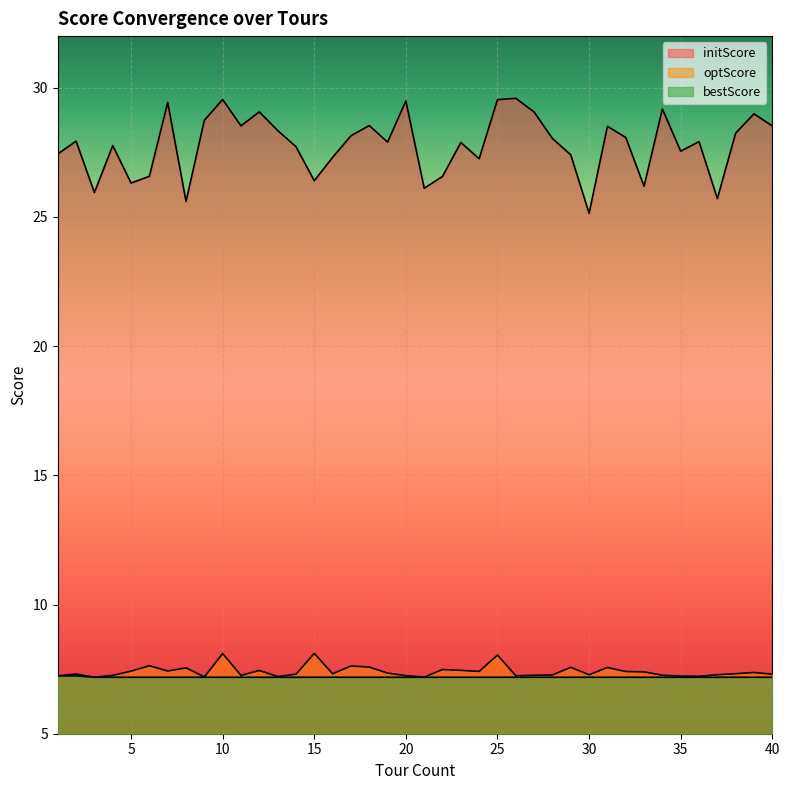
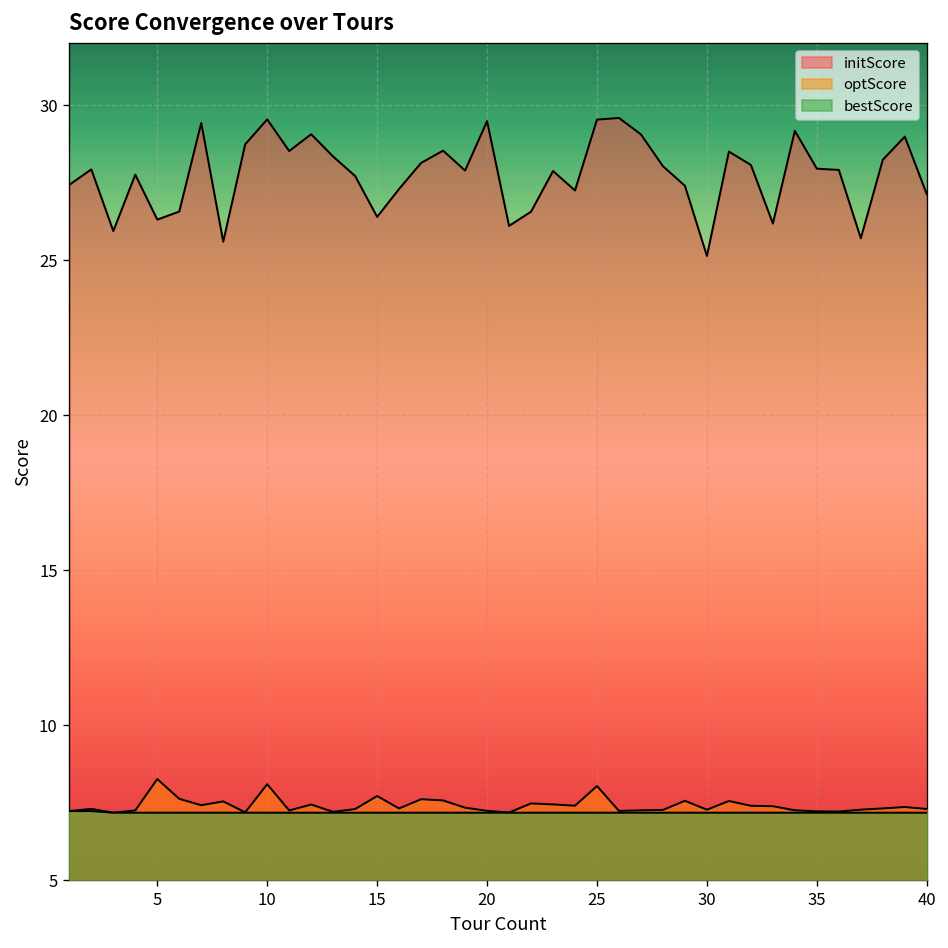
optScore, 5: 7.4 -> 8.3
optScore, 15: 8.1 -> 7.7
initScore, 35: 27.5 -> 28.0
initScore, 40: 28.5 -> 27.1
